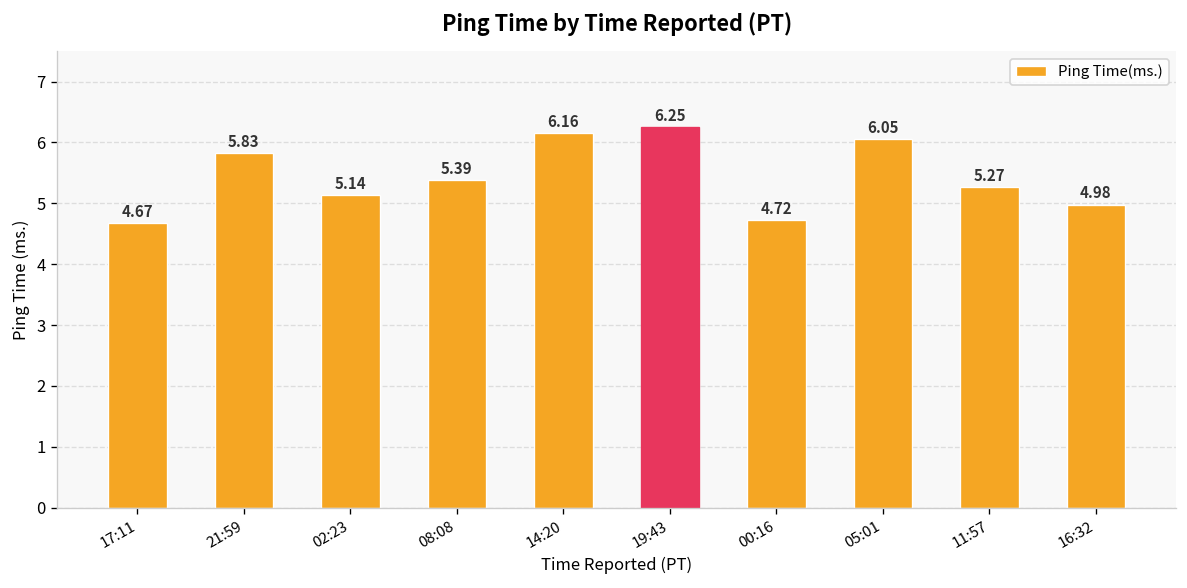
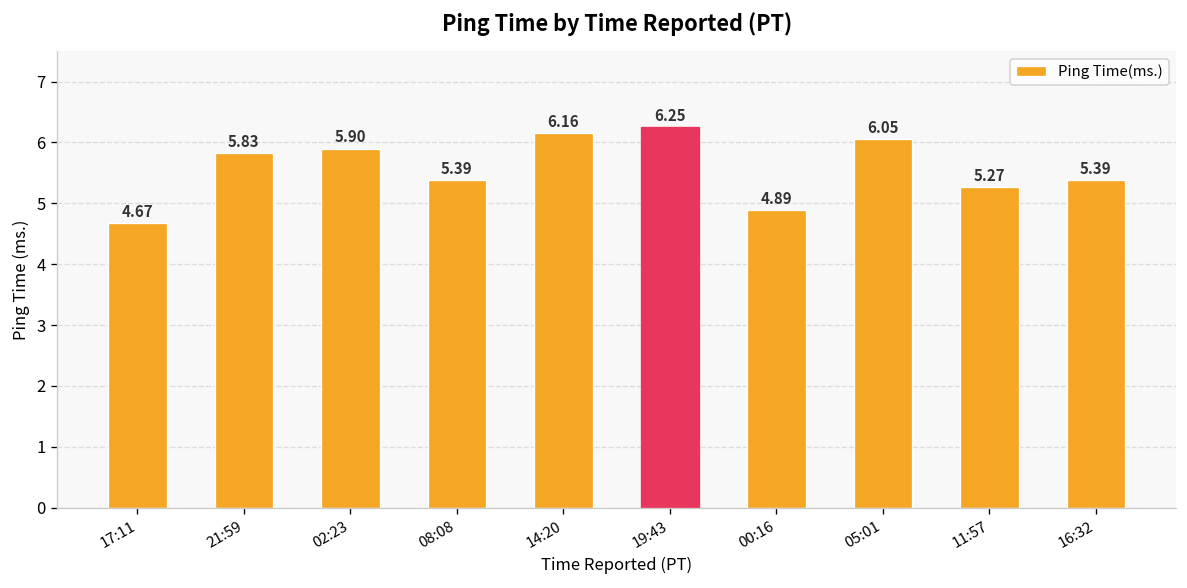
02:23: 5.14 -> 5.90
00:16: 4.72 -> 4.89
16:32: 4.98 -> 5.39
